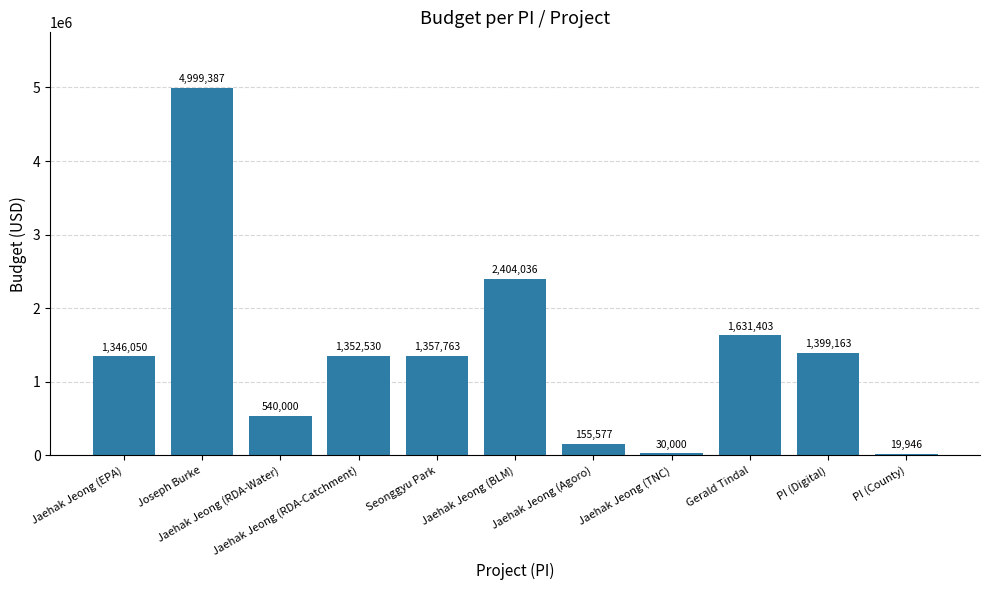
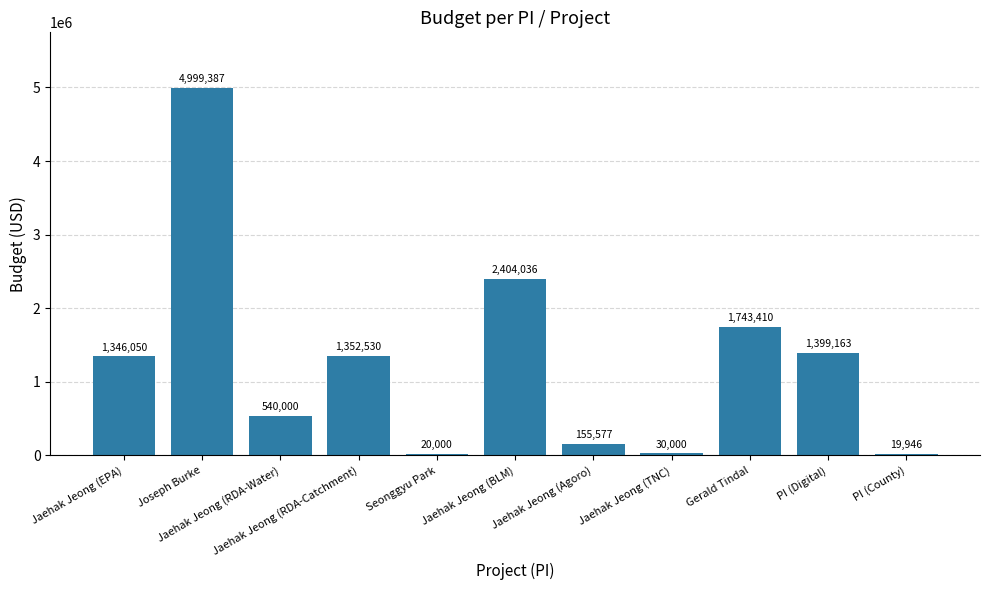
Seonggyu Park: 1,357,763 -> 20,000
Gerald Tindal: 1,631,403 -> 1,743,410
